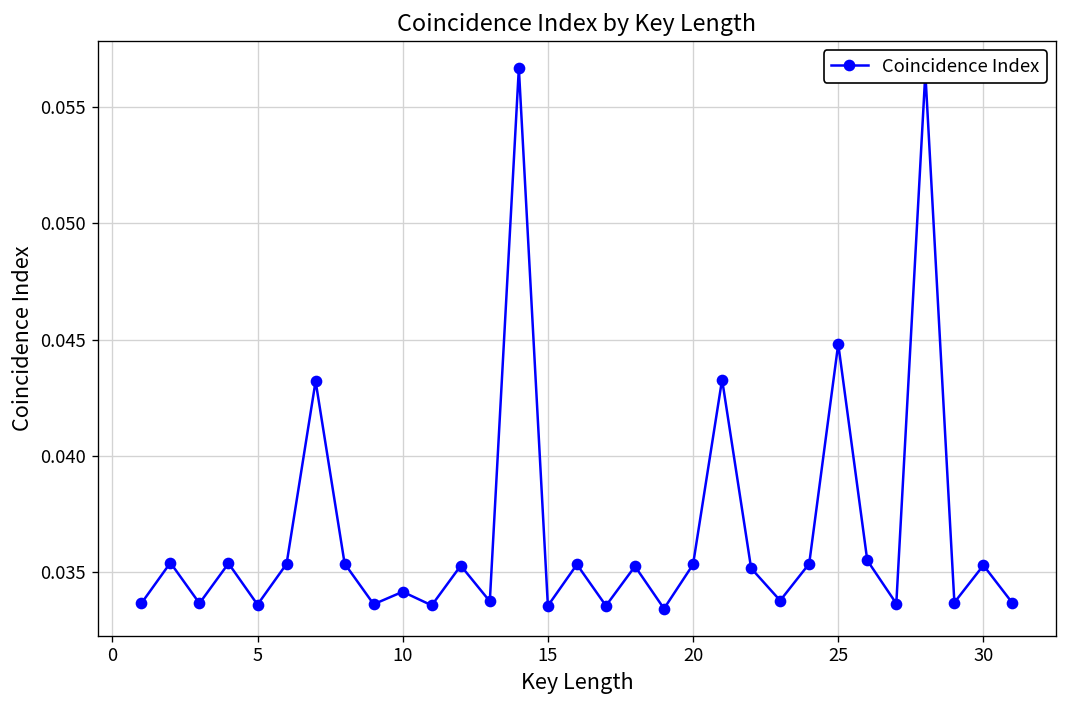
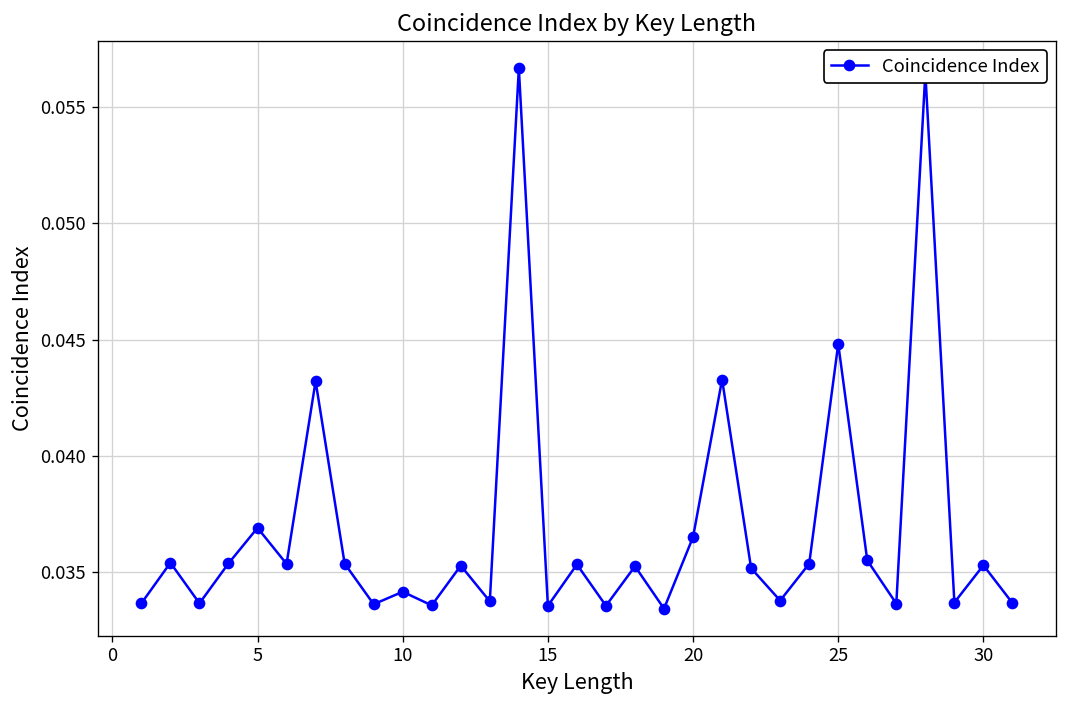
5: 0.0336 -> 0.0369
20: 0.0353 -> 0.0365
